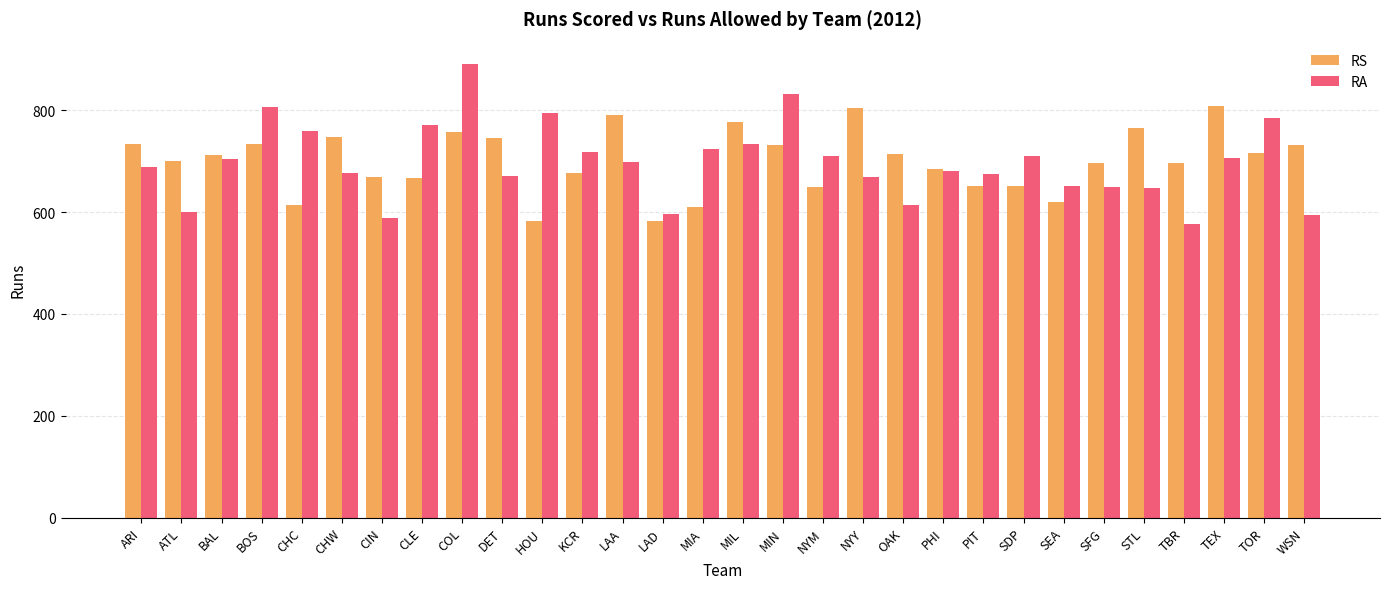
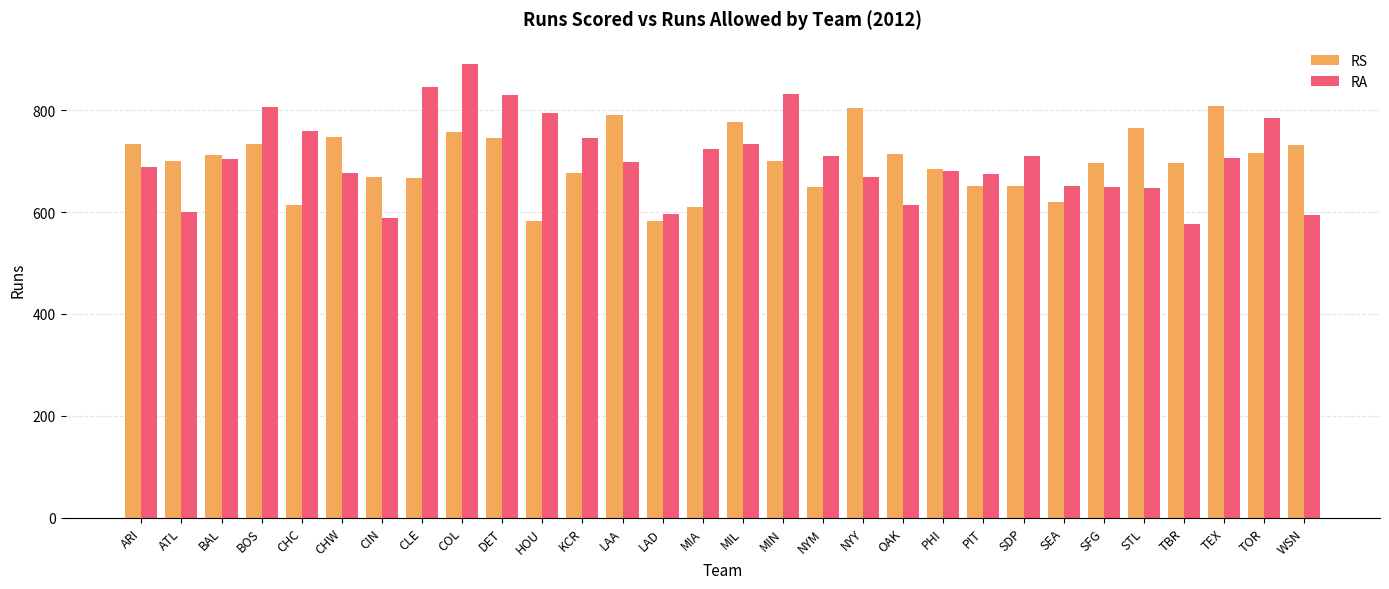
RA, CLE: 770 -> 850
RA, DET: 670 -> 830
RA, KCR: 720 -> 750
RS, MIN: 730 -> 700
